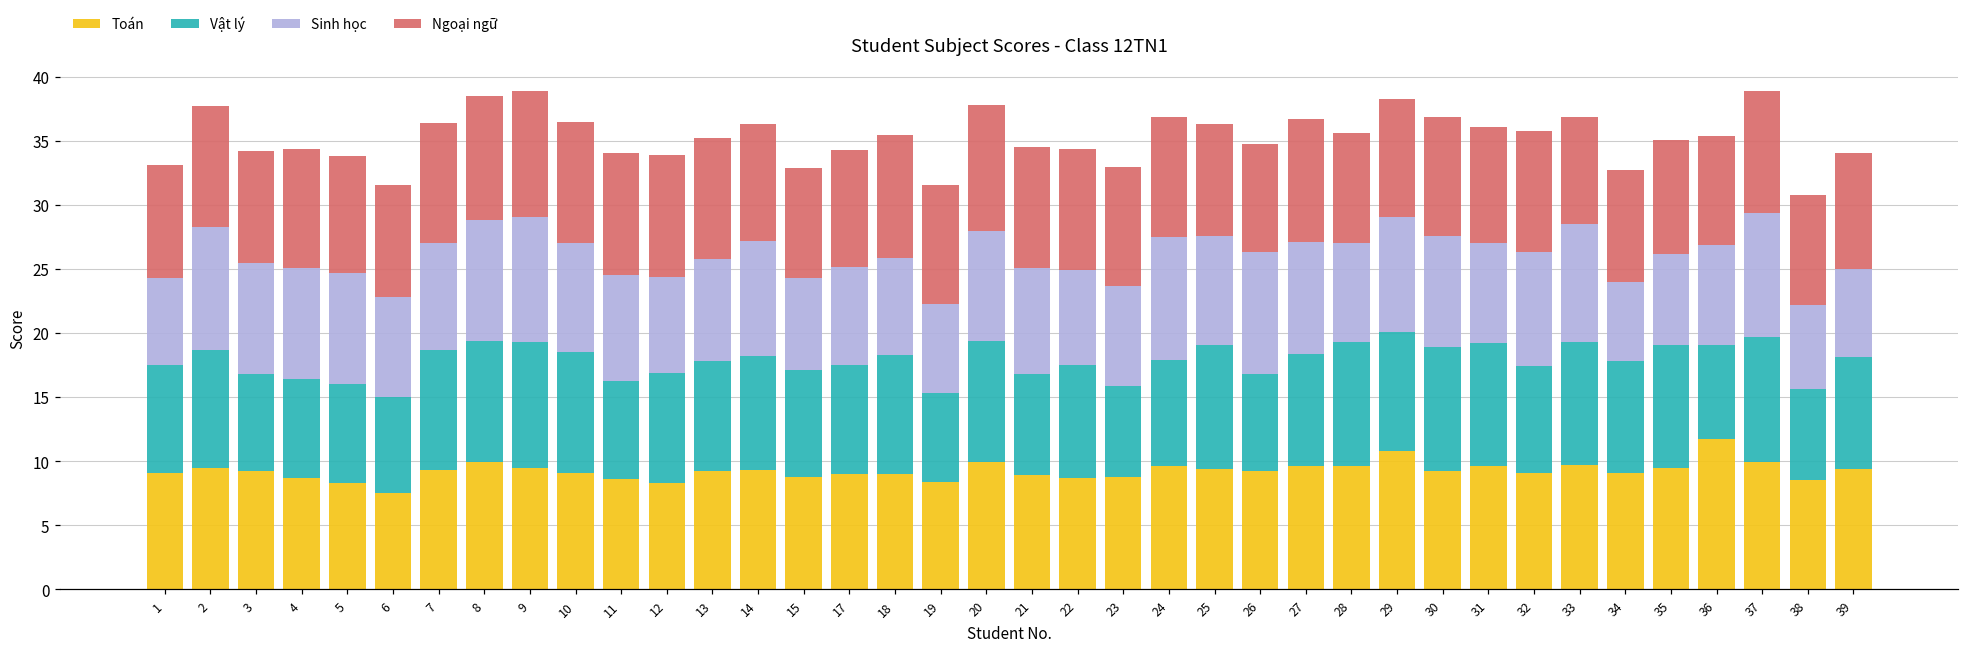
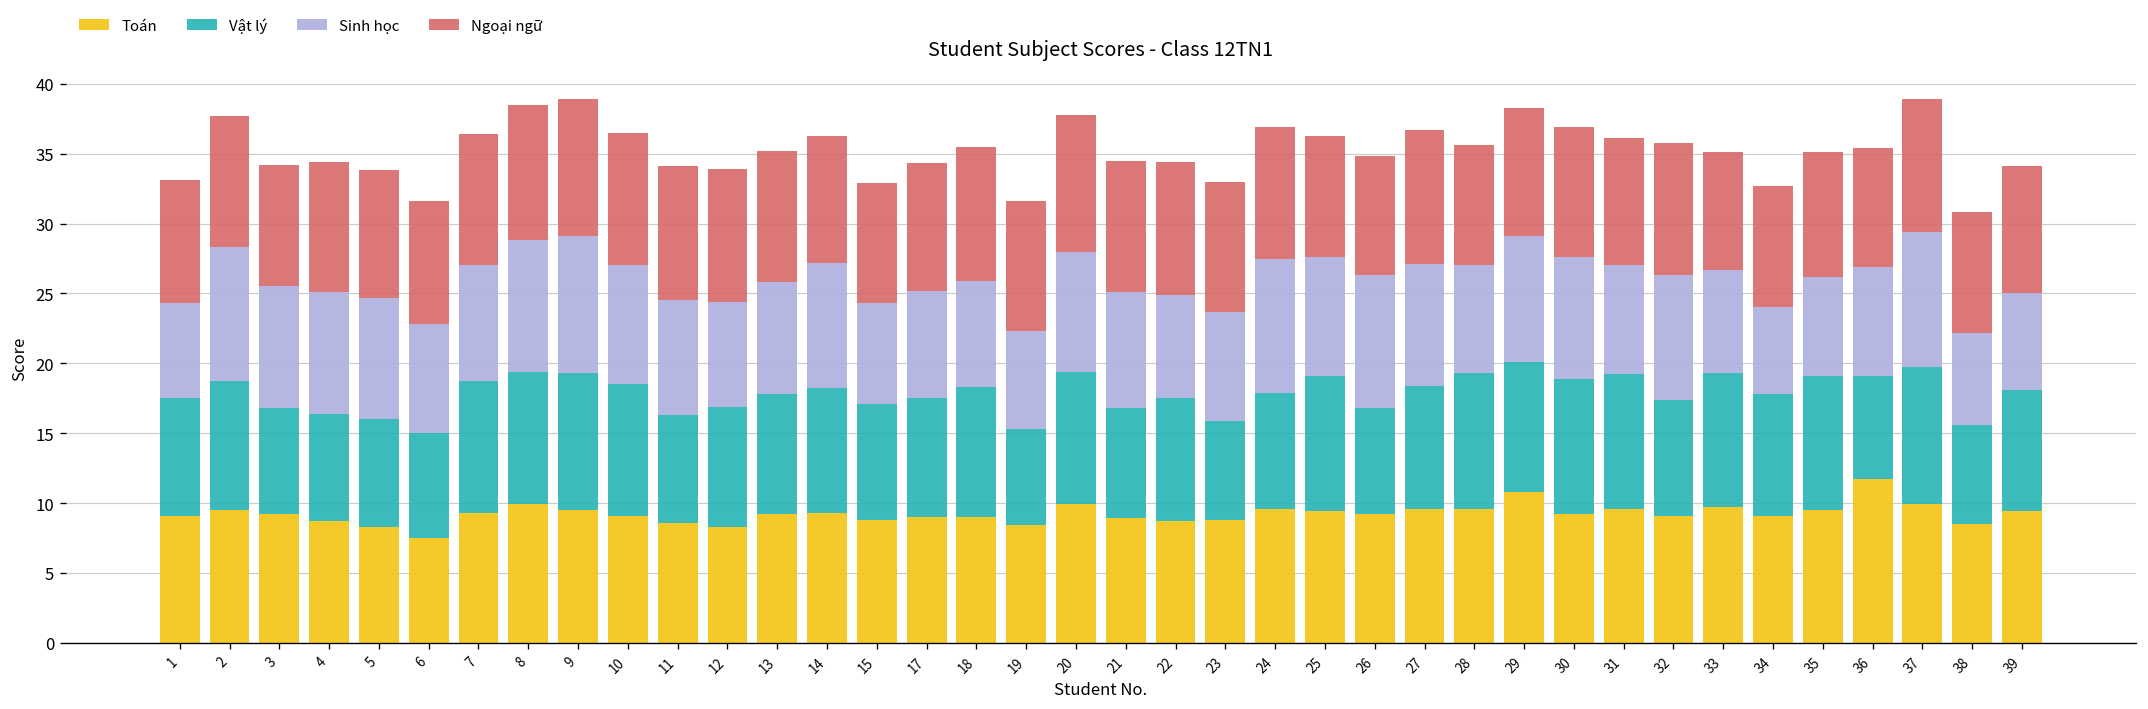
Sinh học, 33: 9.2 -> 7.4
